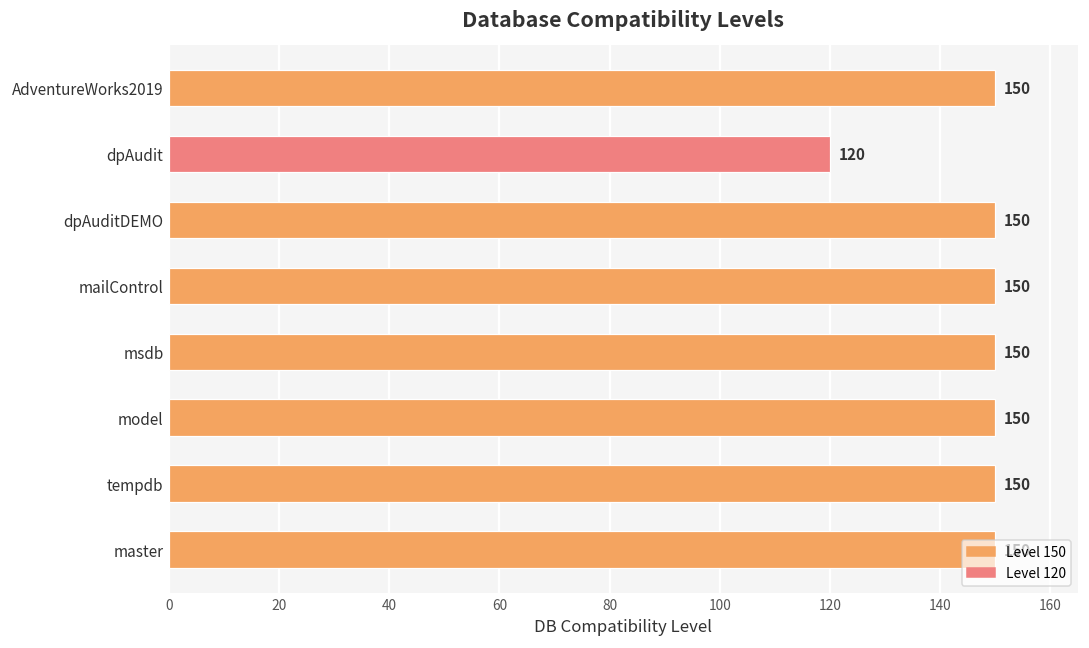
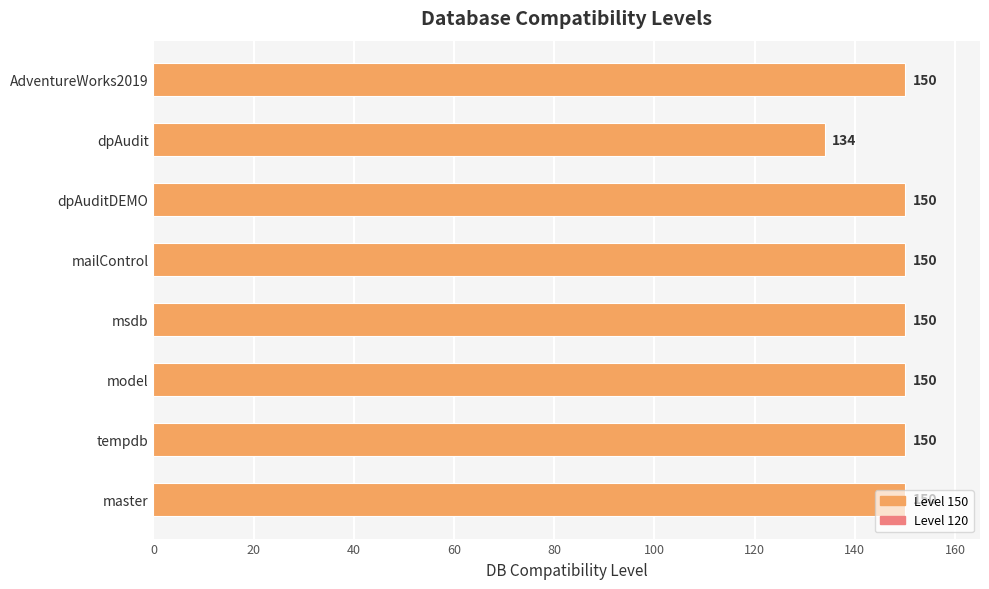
dpAudit: 120 -> 134
